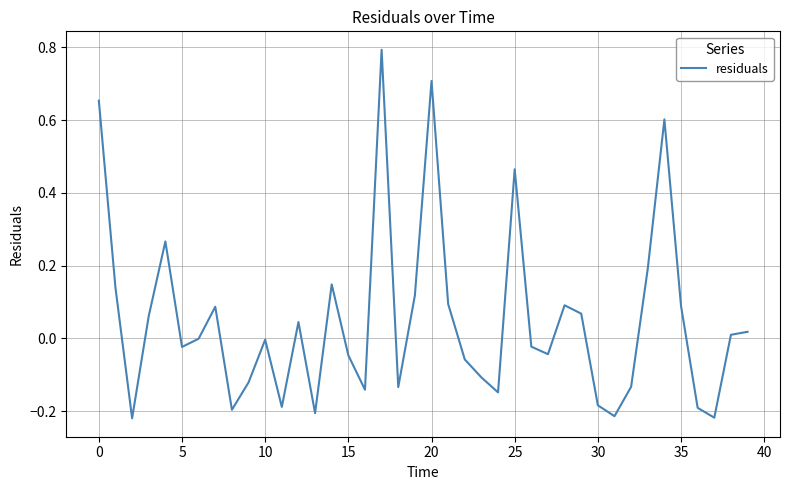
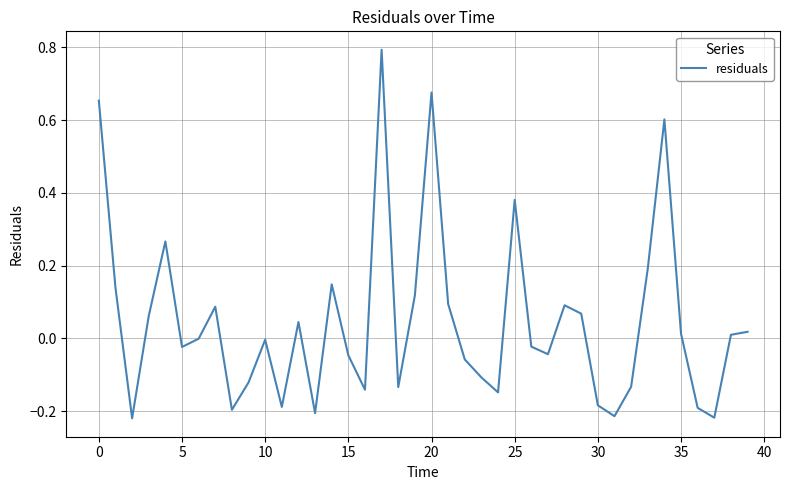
20: 0.71 -> 0.68
25: 0.46 -> 0.38
35: 0.09 -> 0.01
